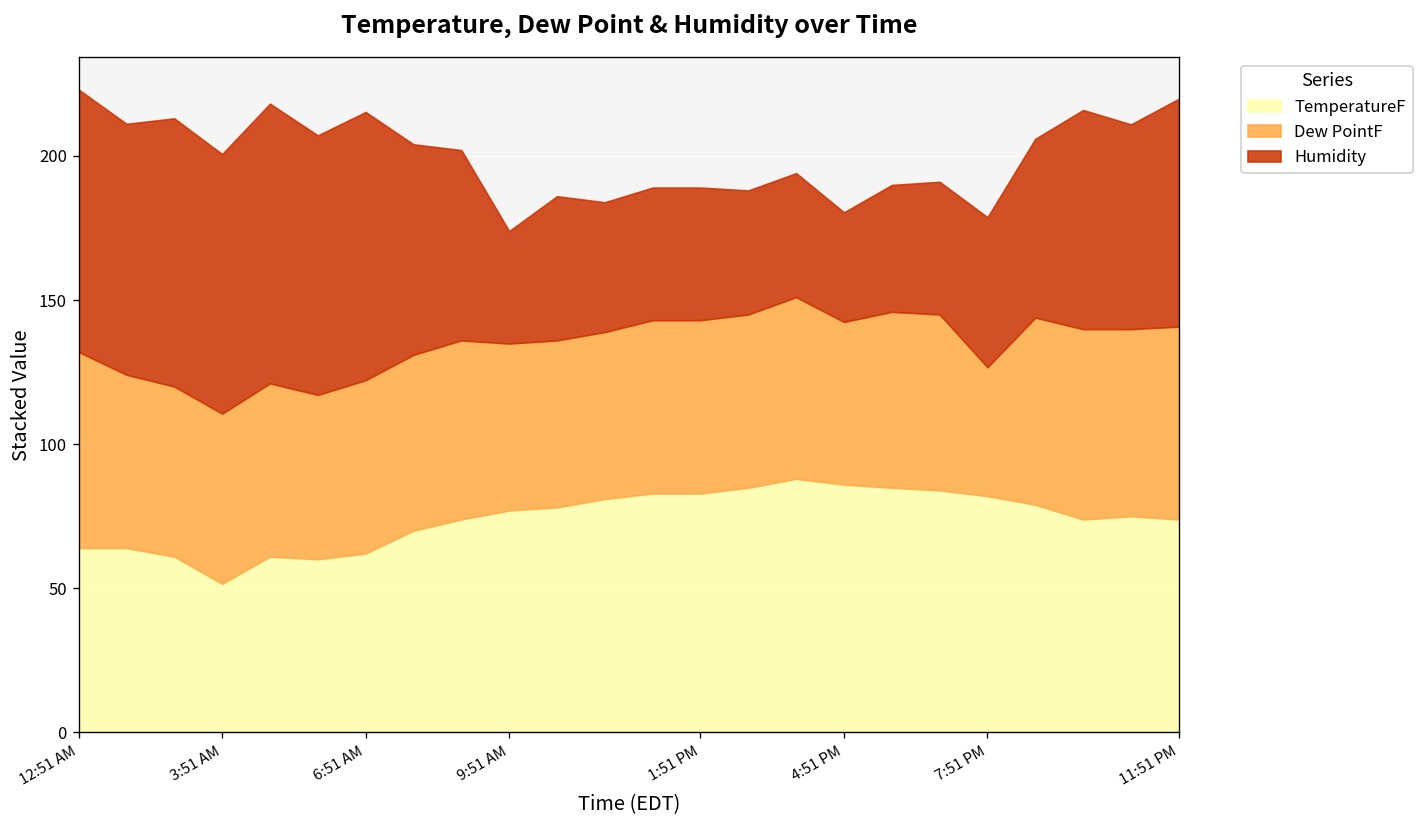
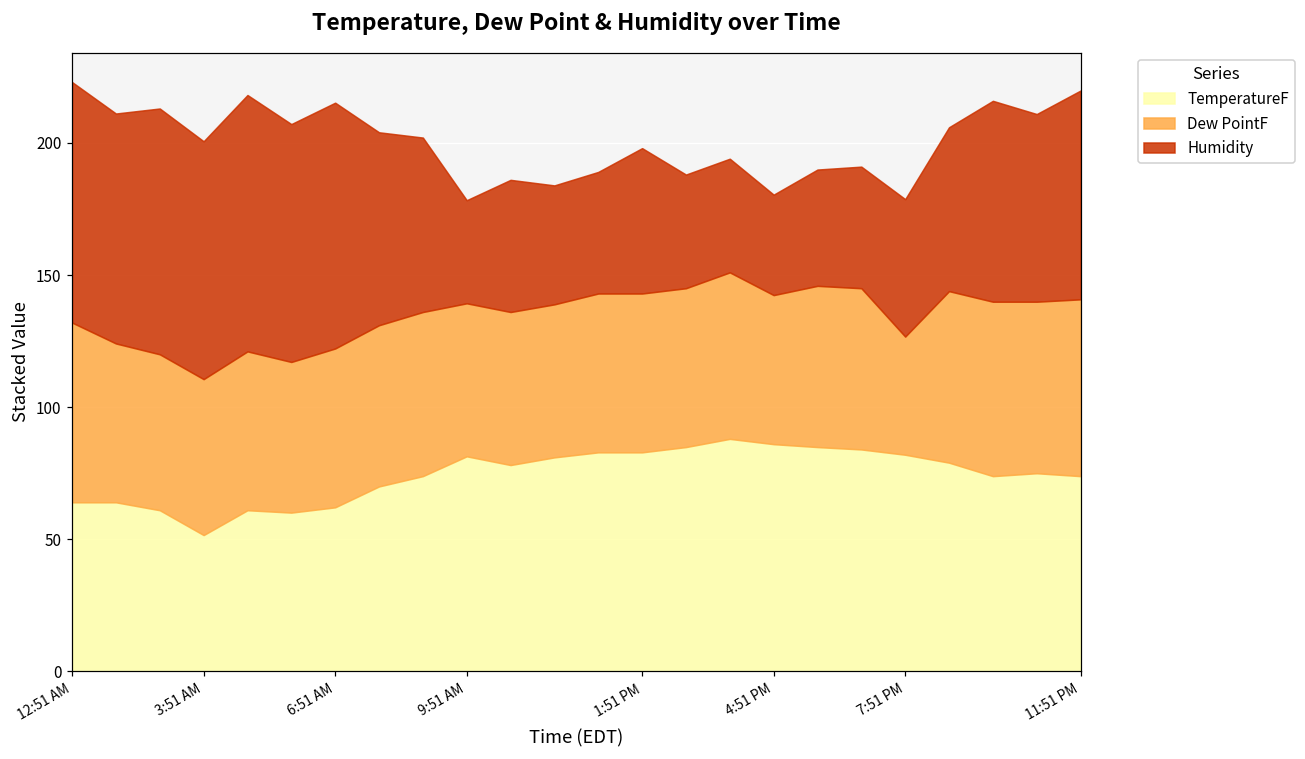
TemperatureF, 9:51 AM: 77 -> 81
Humidity, 1:51 PM: 46 -> 55
